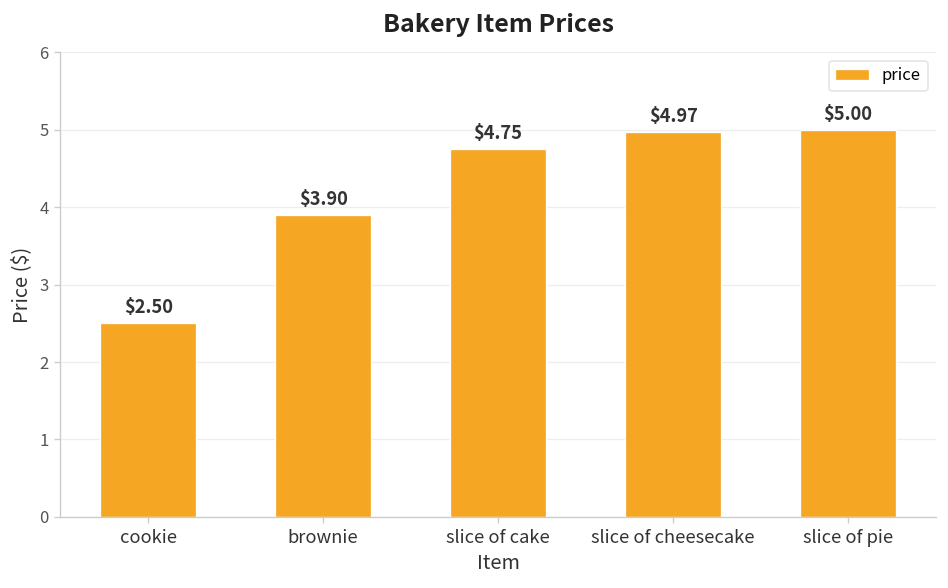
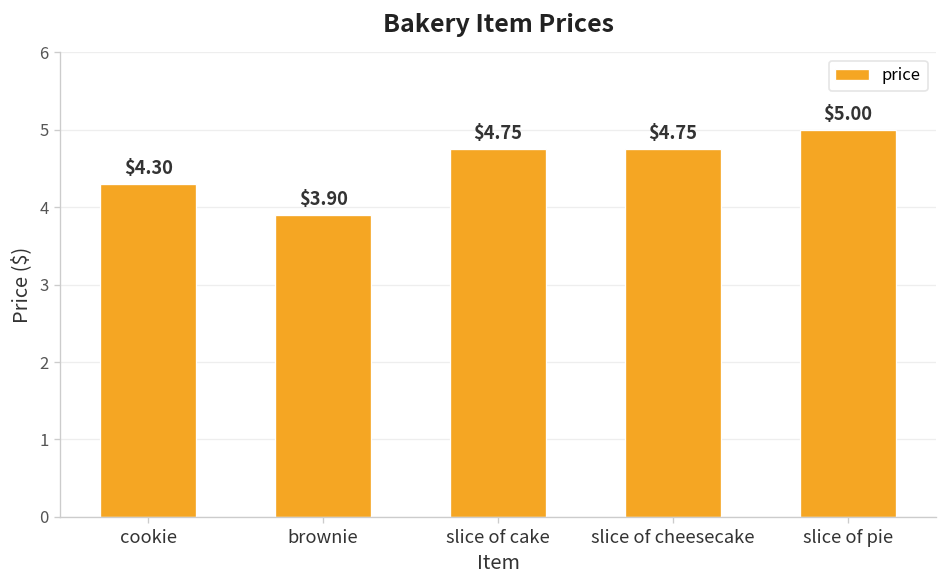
cookie: $2.50 -> $4.30
slice of cheesecake: $4.97 -> $4.75
